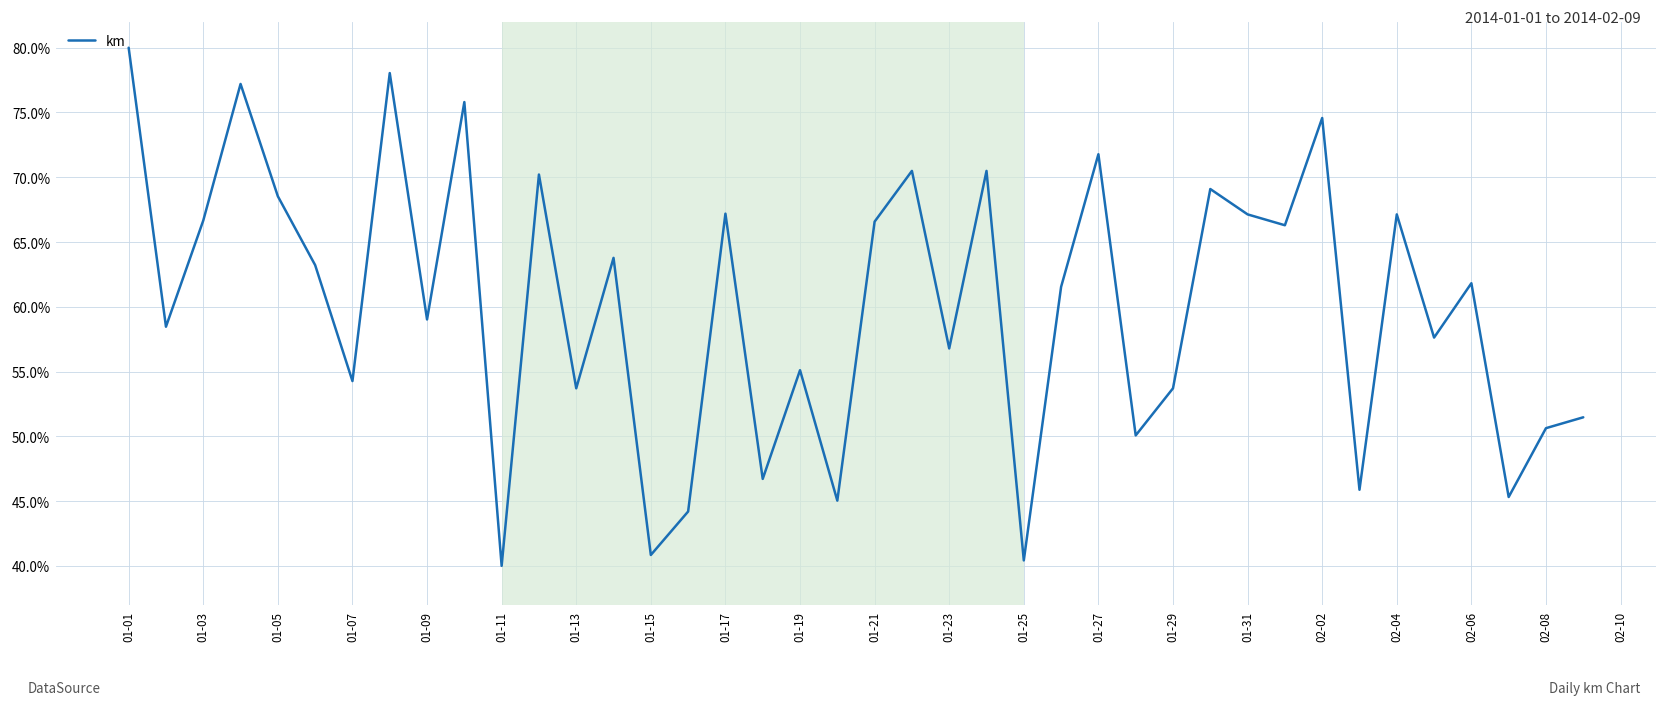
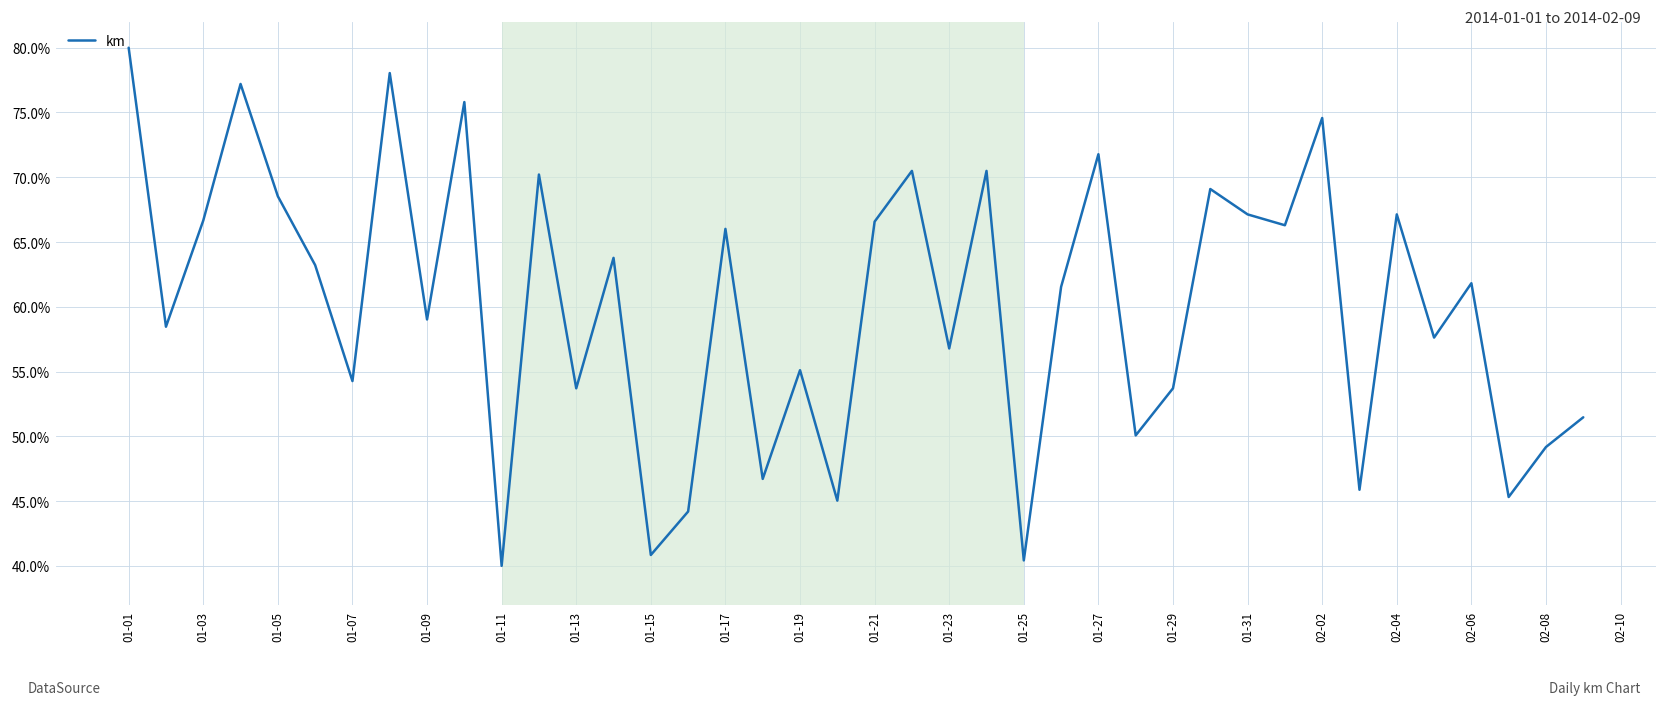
01-17: 67.2% -> 66.0%
02-08: 50.6% -> 49.2%
